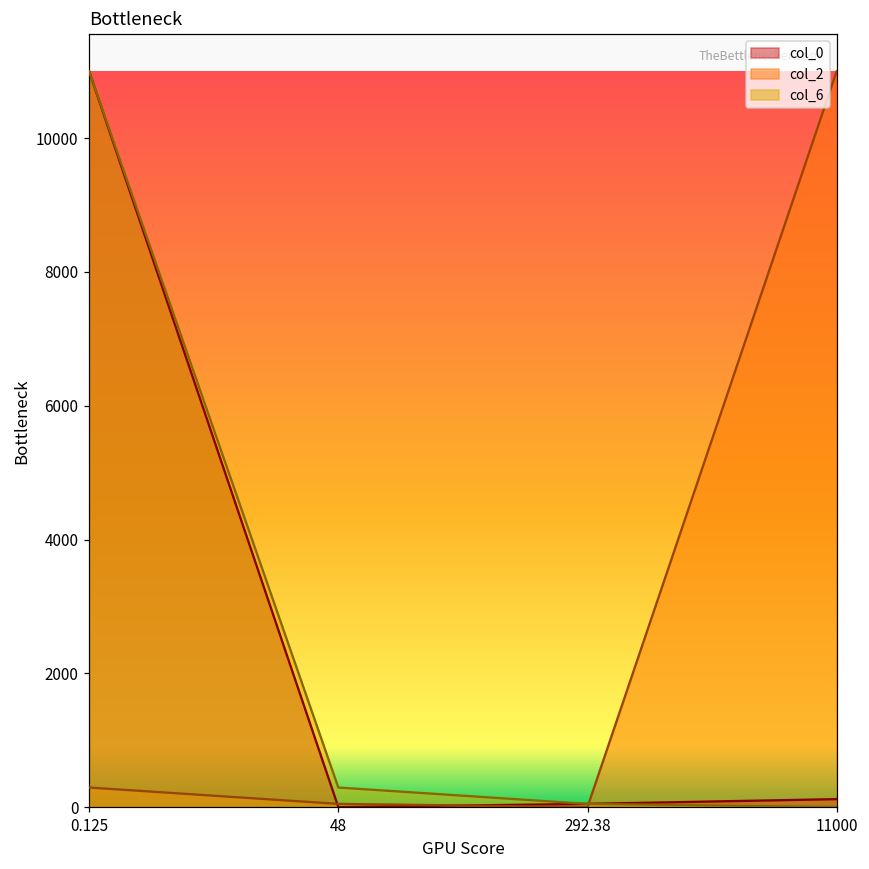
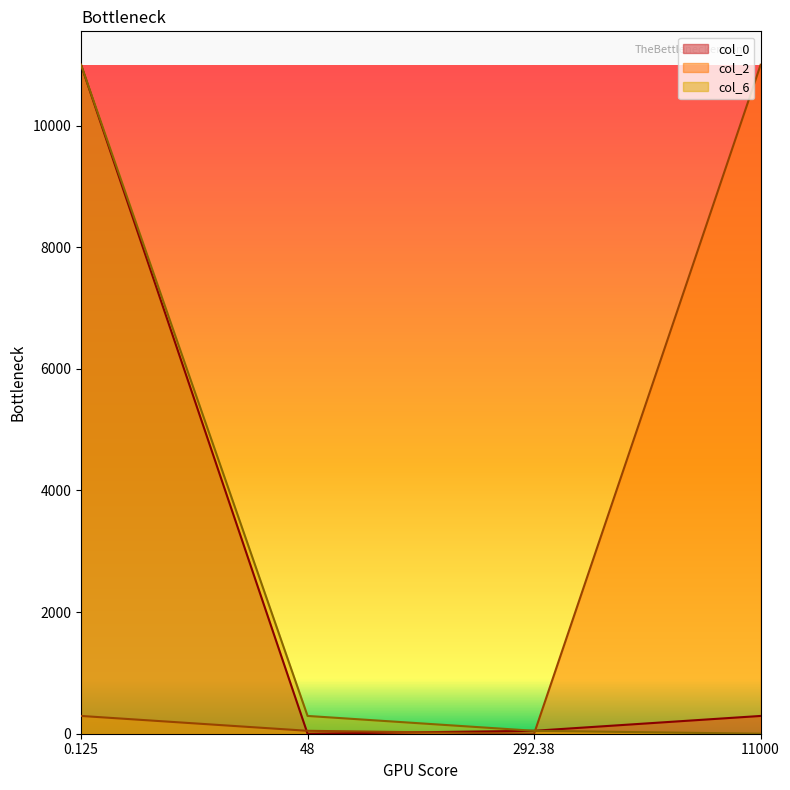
col_0, 11000: 100 -> 300
